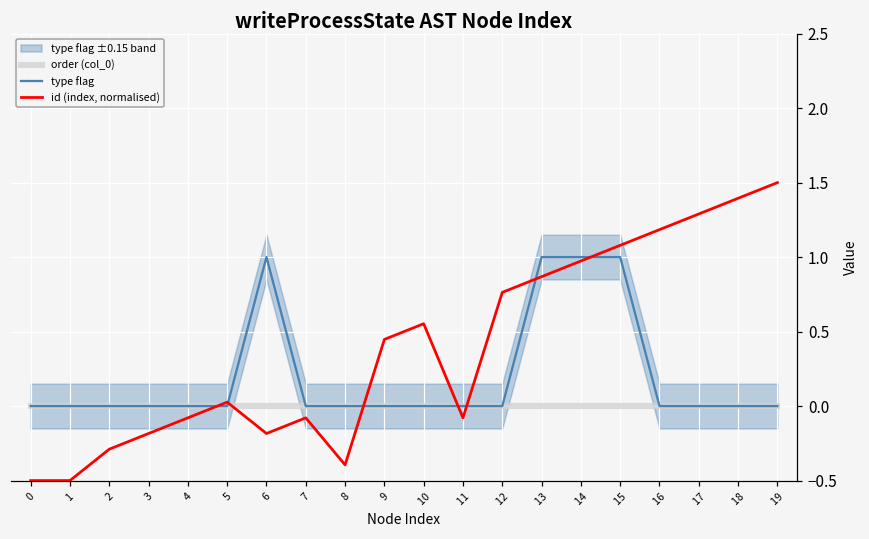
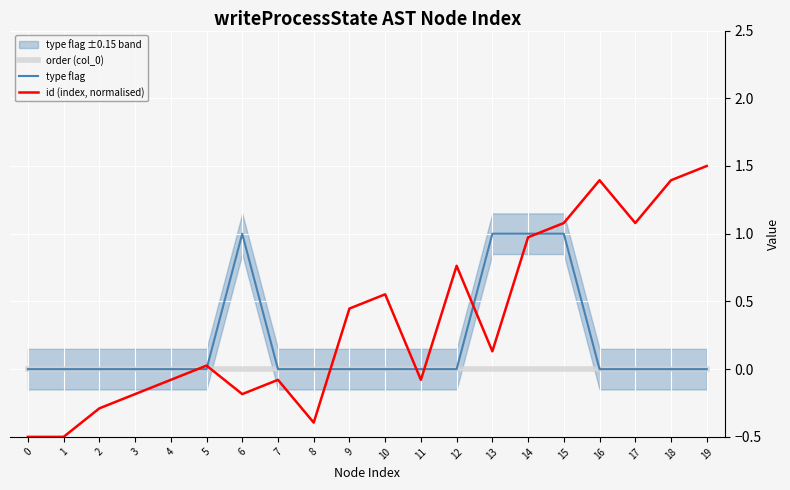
id (index, normalised), 13: 0.87 -> 0.13
id (index, normalised), 16: 1.18 -> 1.39
id (index, normalised), 17: 1.29 -> 1.08
